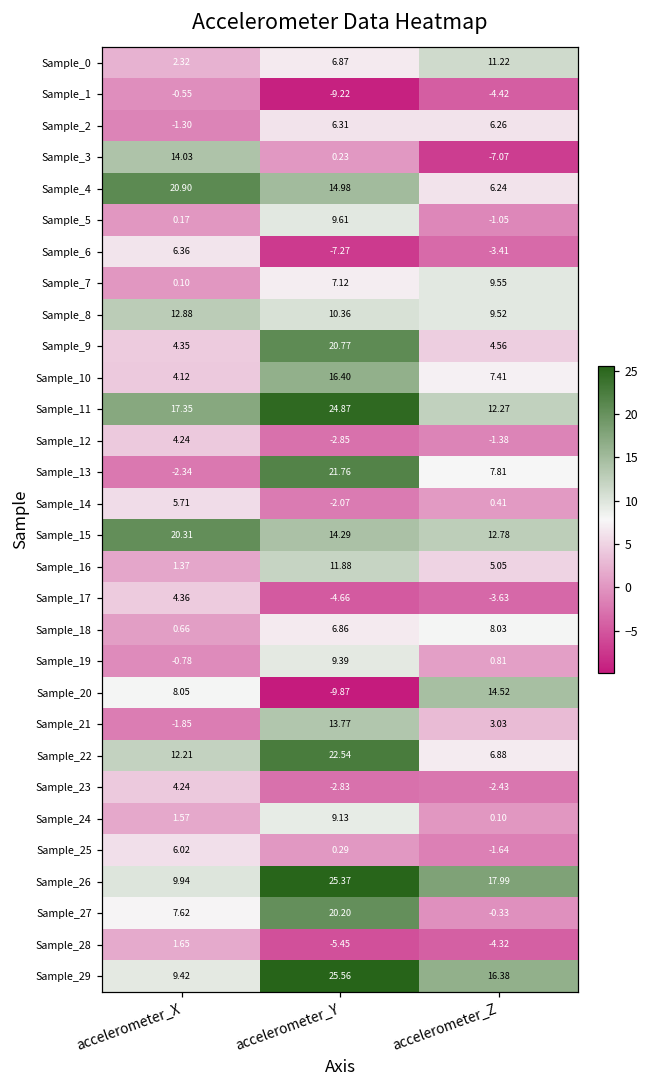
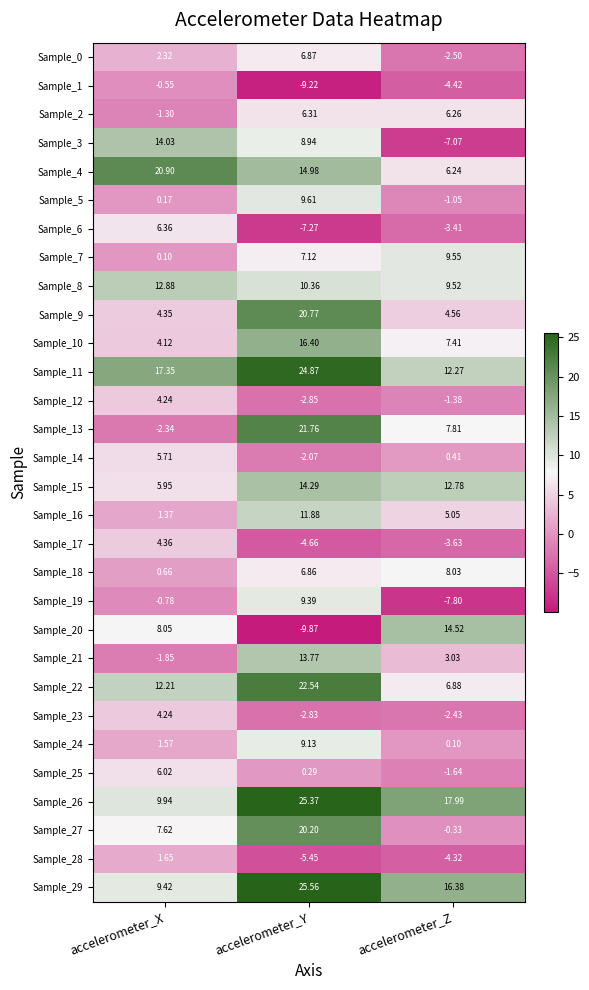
Sample_0, accelerometer_Z: 11.22 -> -2.50
Sample_3, accelerometer_Y: 0.23 -> 8.94
Sample_15, accelerometer_X: 20.31 -> 5.95
Sample_19, accelerometer_Z: 0.81 -> -7.80
